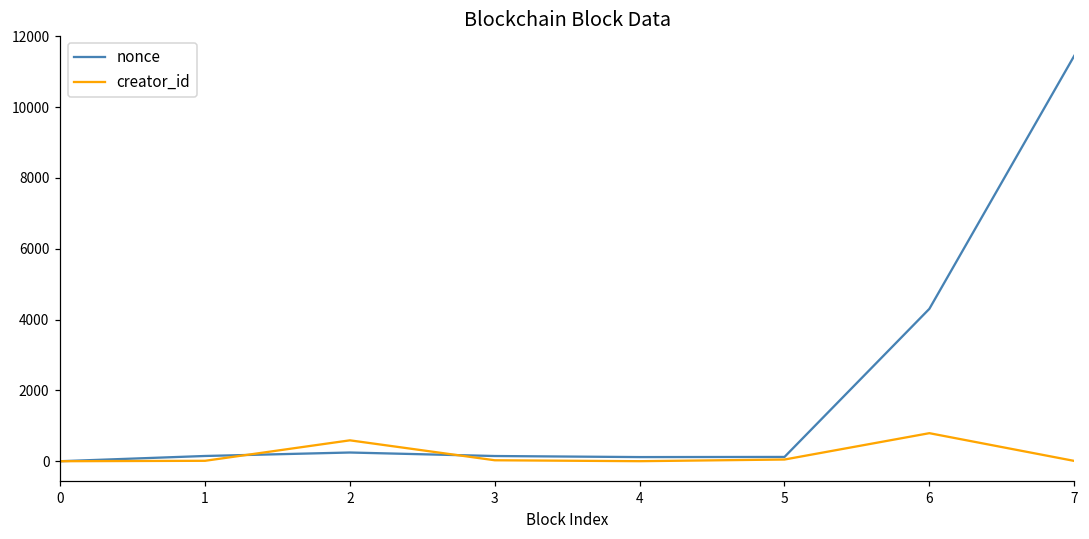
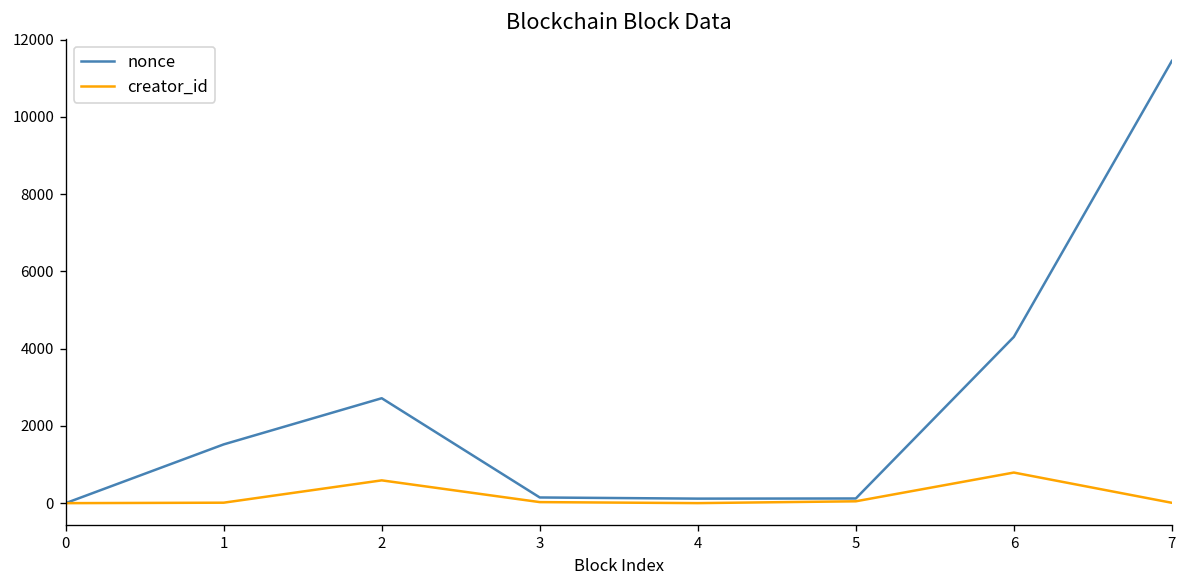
nonce, 1: 100 -> 1500
nonce, 2: 200 -> 2700
